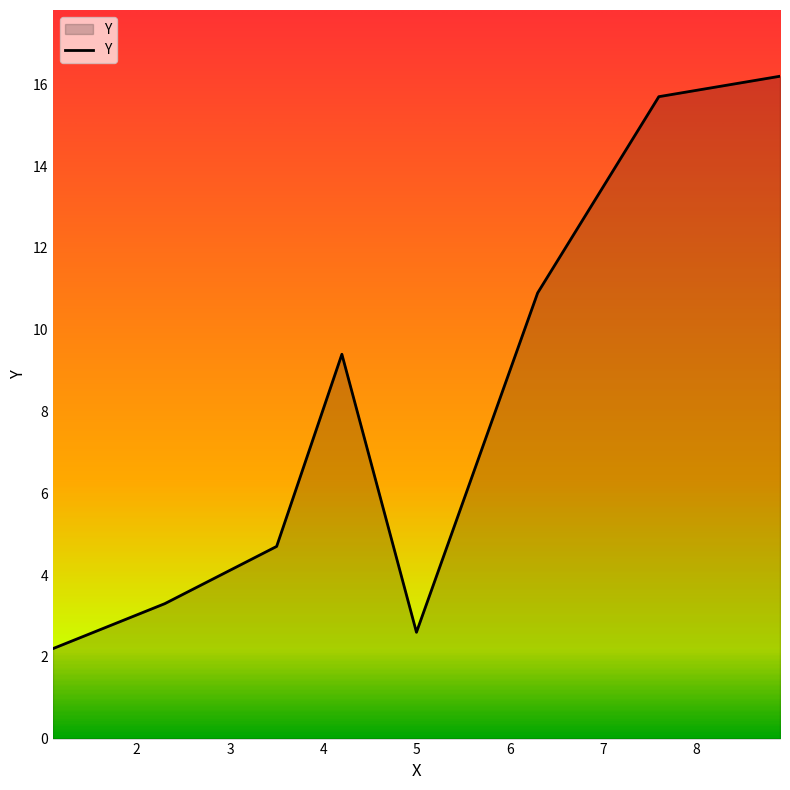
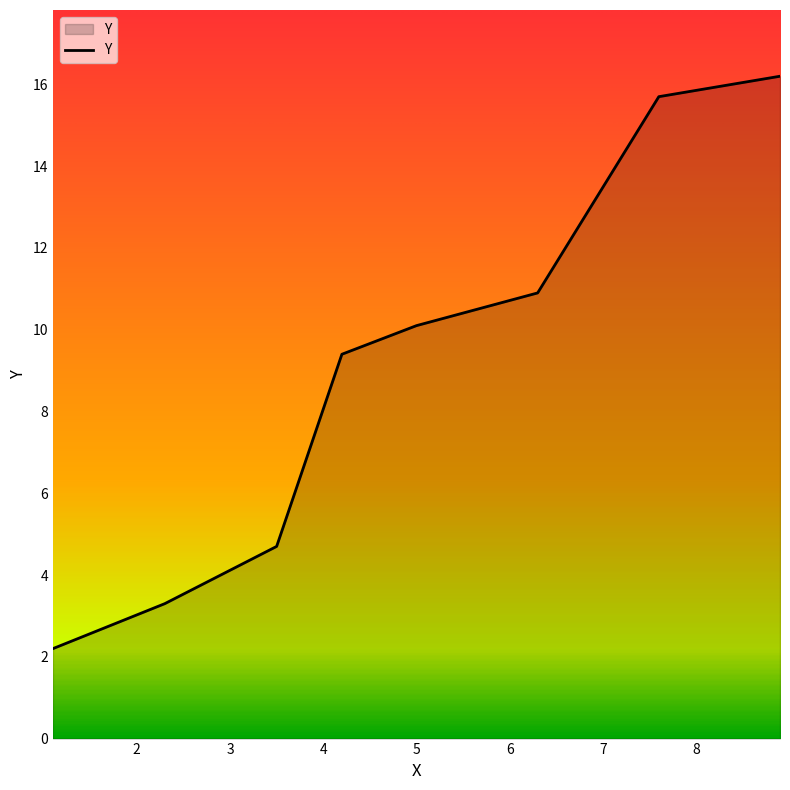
5: 2.6 -> 10.1
